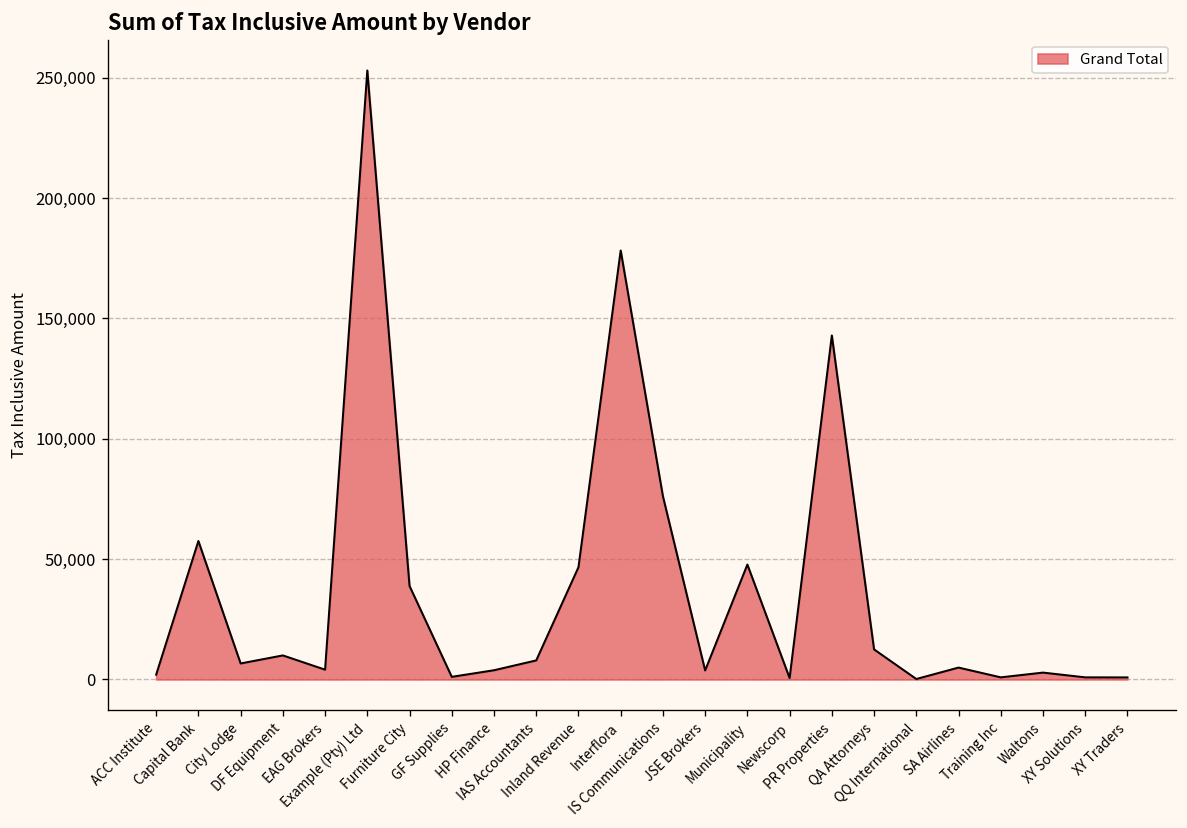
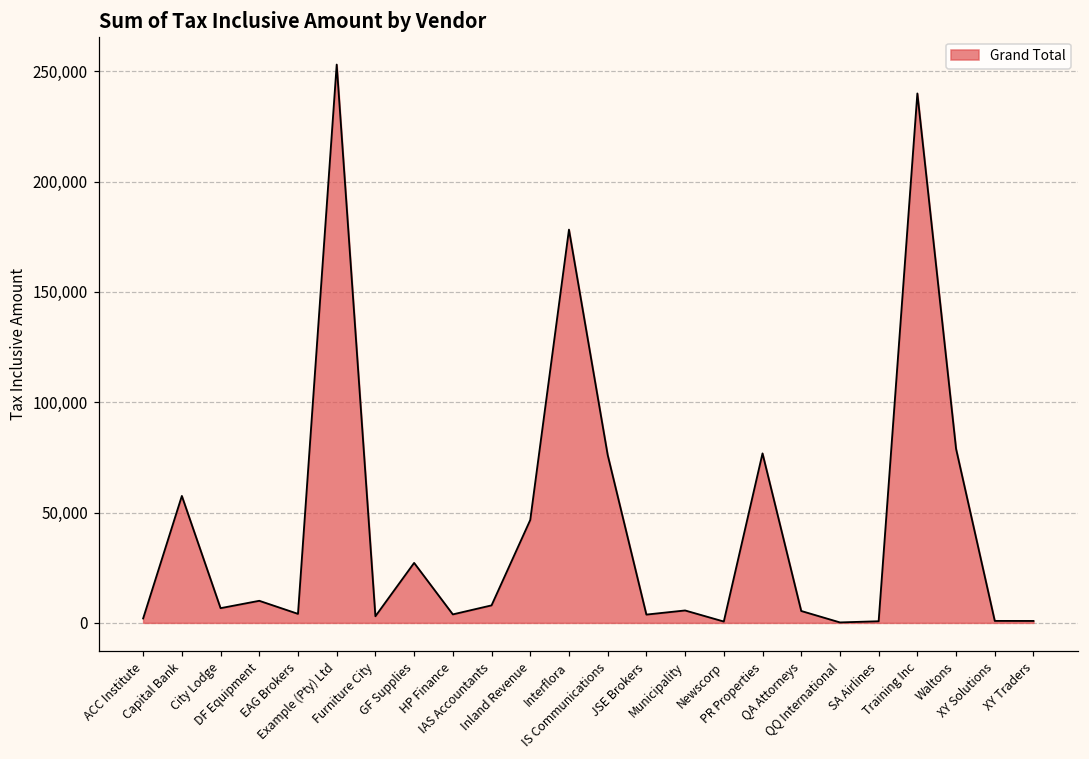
Furniture City: 39,000 -> 3,000
GF Supplies: 1,000 -> 27,000
Municipality: 48,000 -> 6,000
PR Properties: 143,000 -> 77,000
QA Attorneys: 13,000 -> 5,000
SA Airlines: 5,000 -> 1,000
Training Inc: 1,000 -> 240,000
Waltons: 3,000 -> 79,000
